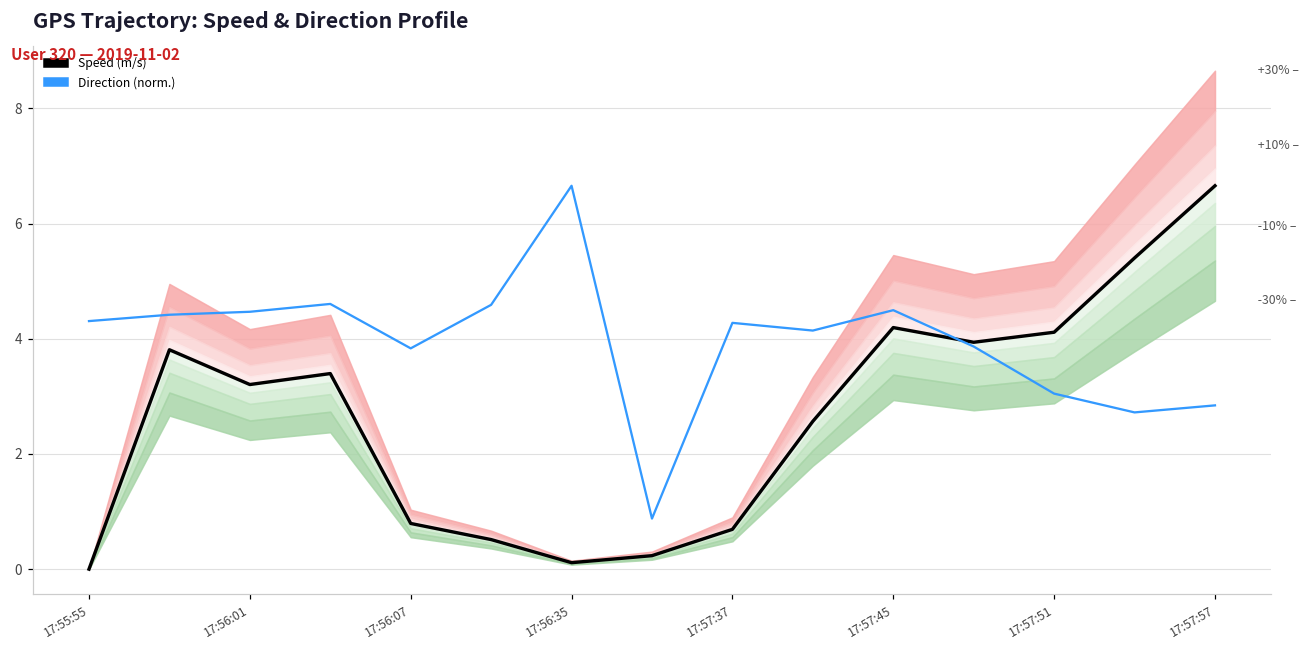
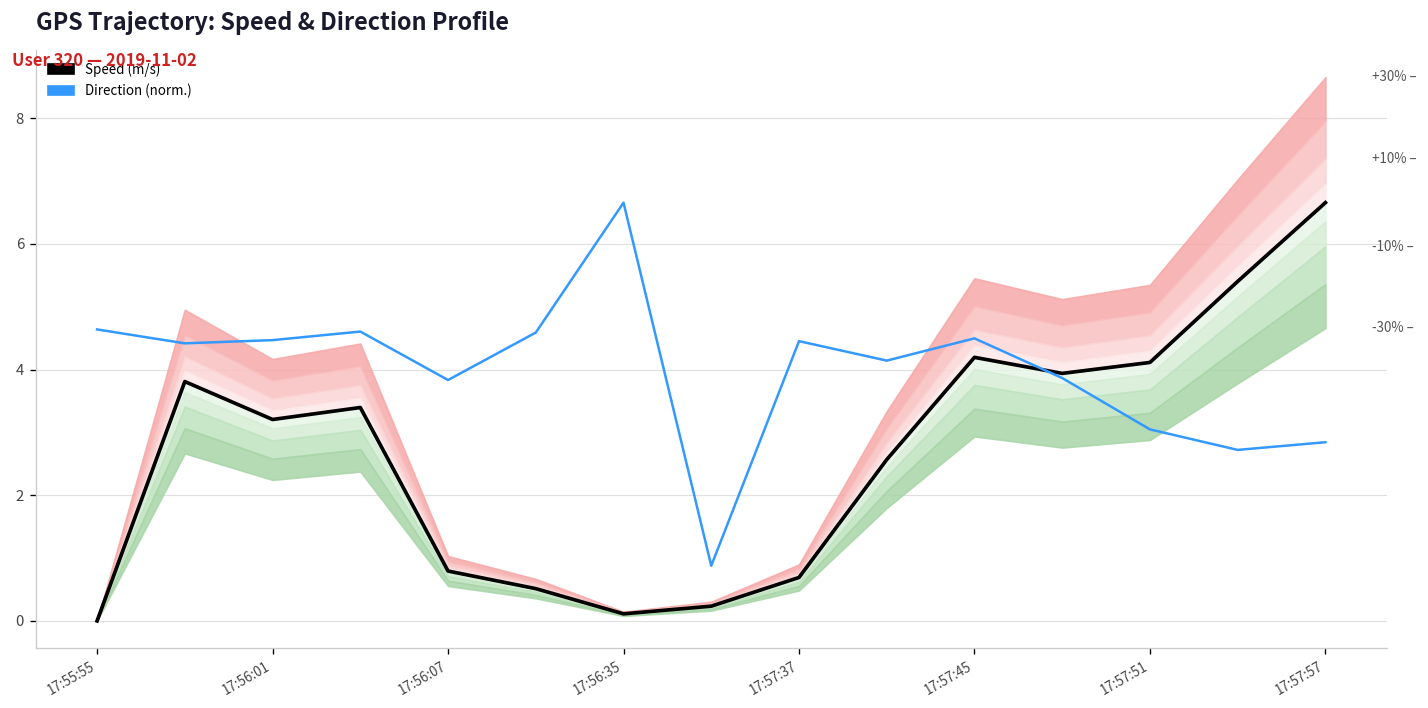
Direction (norm.), 17:55:55: 4.3 -> 4.6
Direction (norm.), 17:57:37: 4.3 -> 4.5
